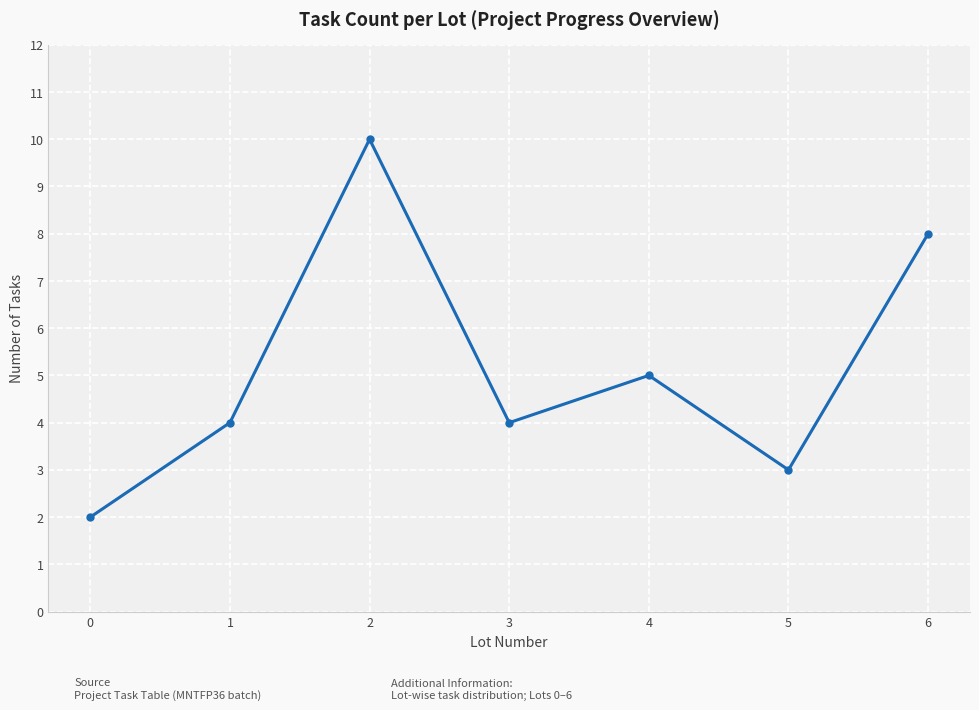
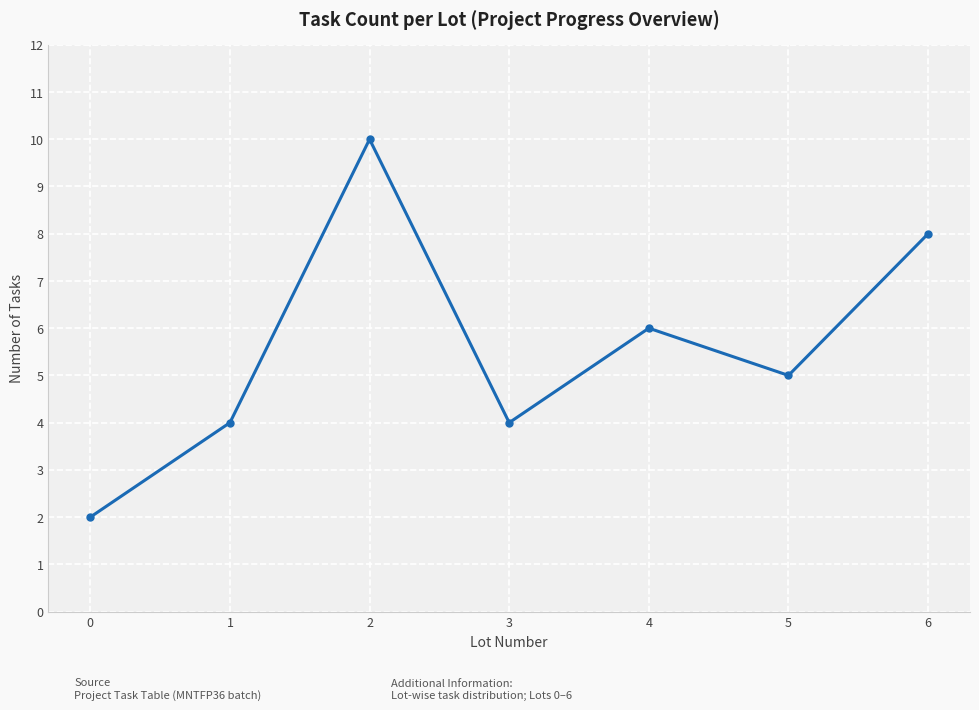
4: 5 -> 6
5: 3 -> 5
